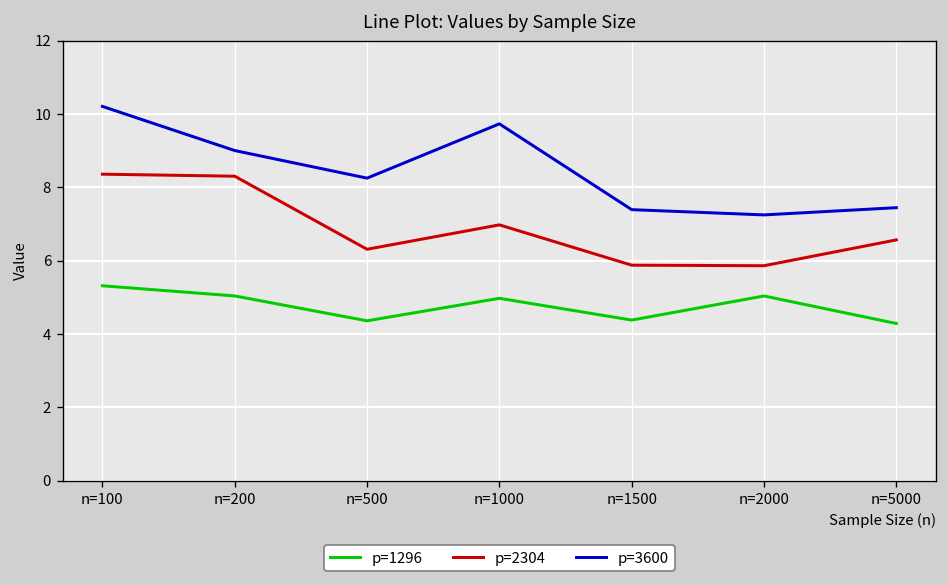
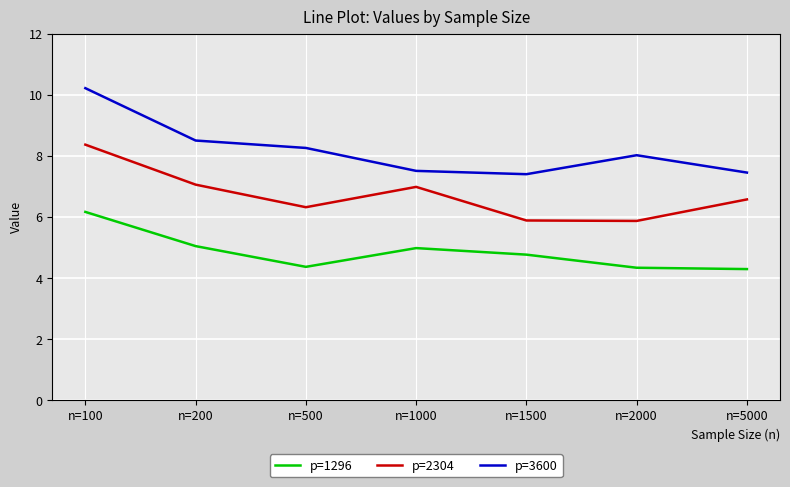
p=1296, n=100: 5.3 -> 6.2
p=2304, n=200: 8.3 -> 7.1
p=3600, n=200: 9.0 -> 8.5
p=3600, n=1000: 9.7 -> 7.5
p=1296, n=1500: 4.4 -> 4.8
p=1296, n=2000: 5.0 -> 4.3
p=3600, n=2000: 7.3 -> 8.0
